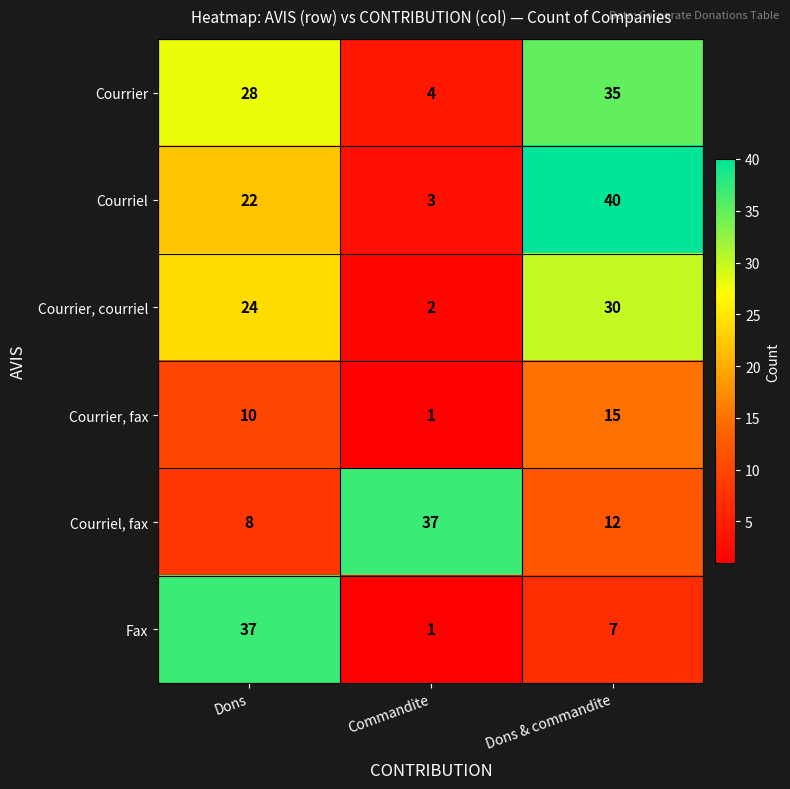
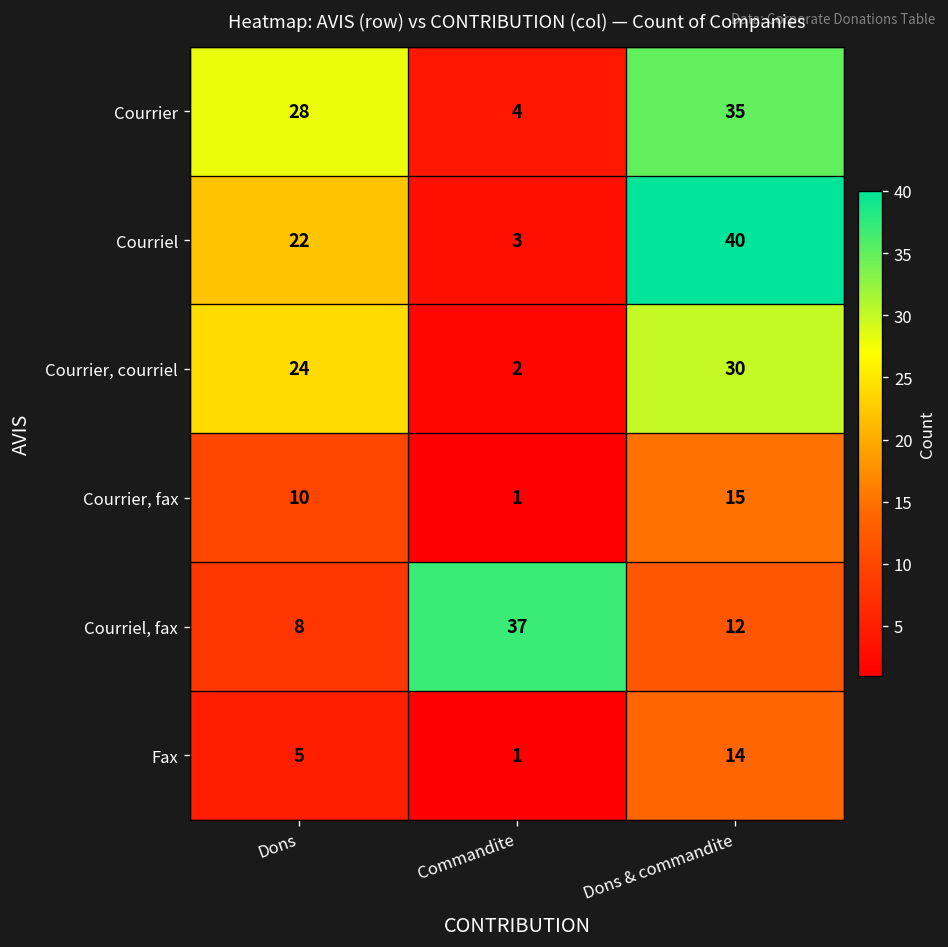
Fax, Dons: 37 -> 5
Fax, Dons & commandite: 7 -> 14
